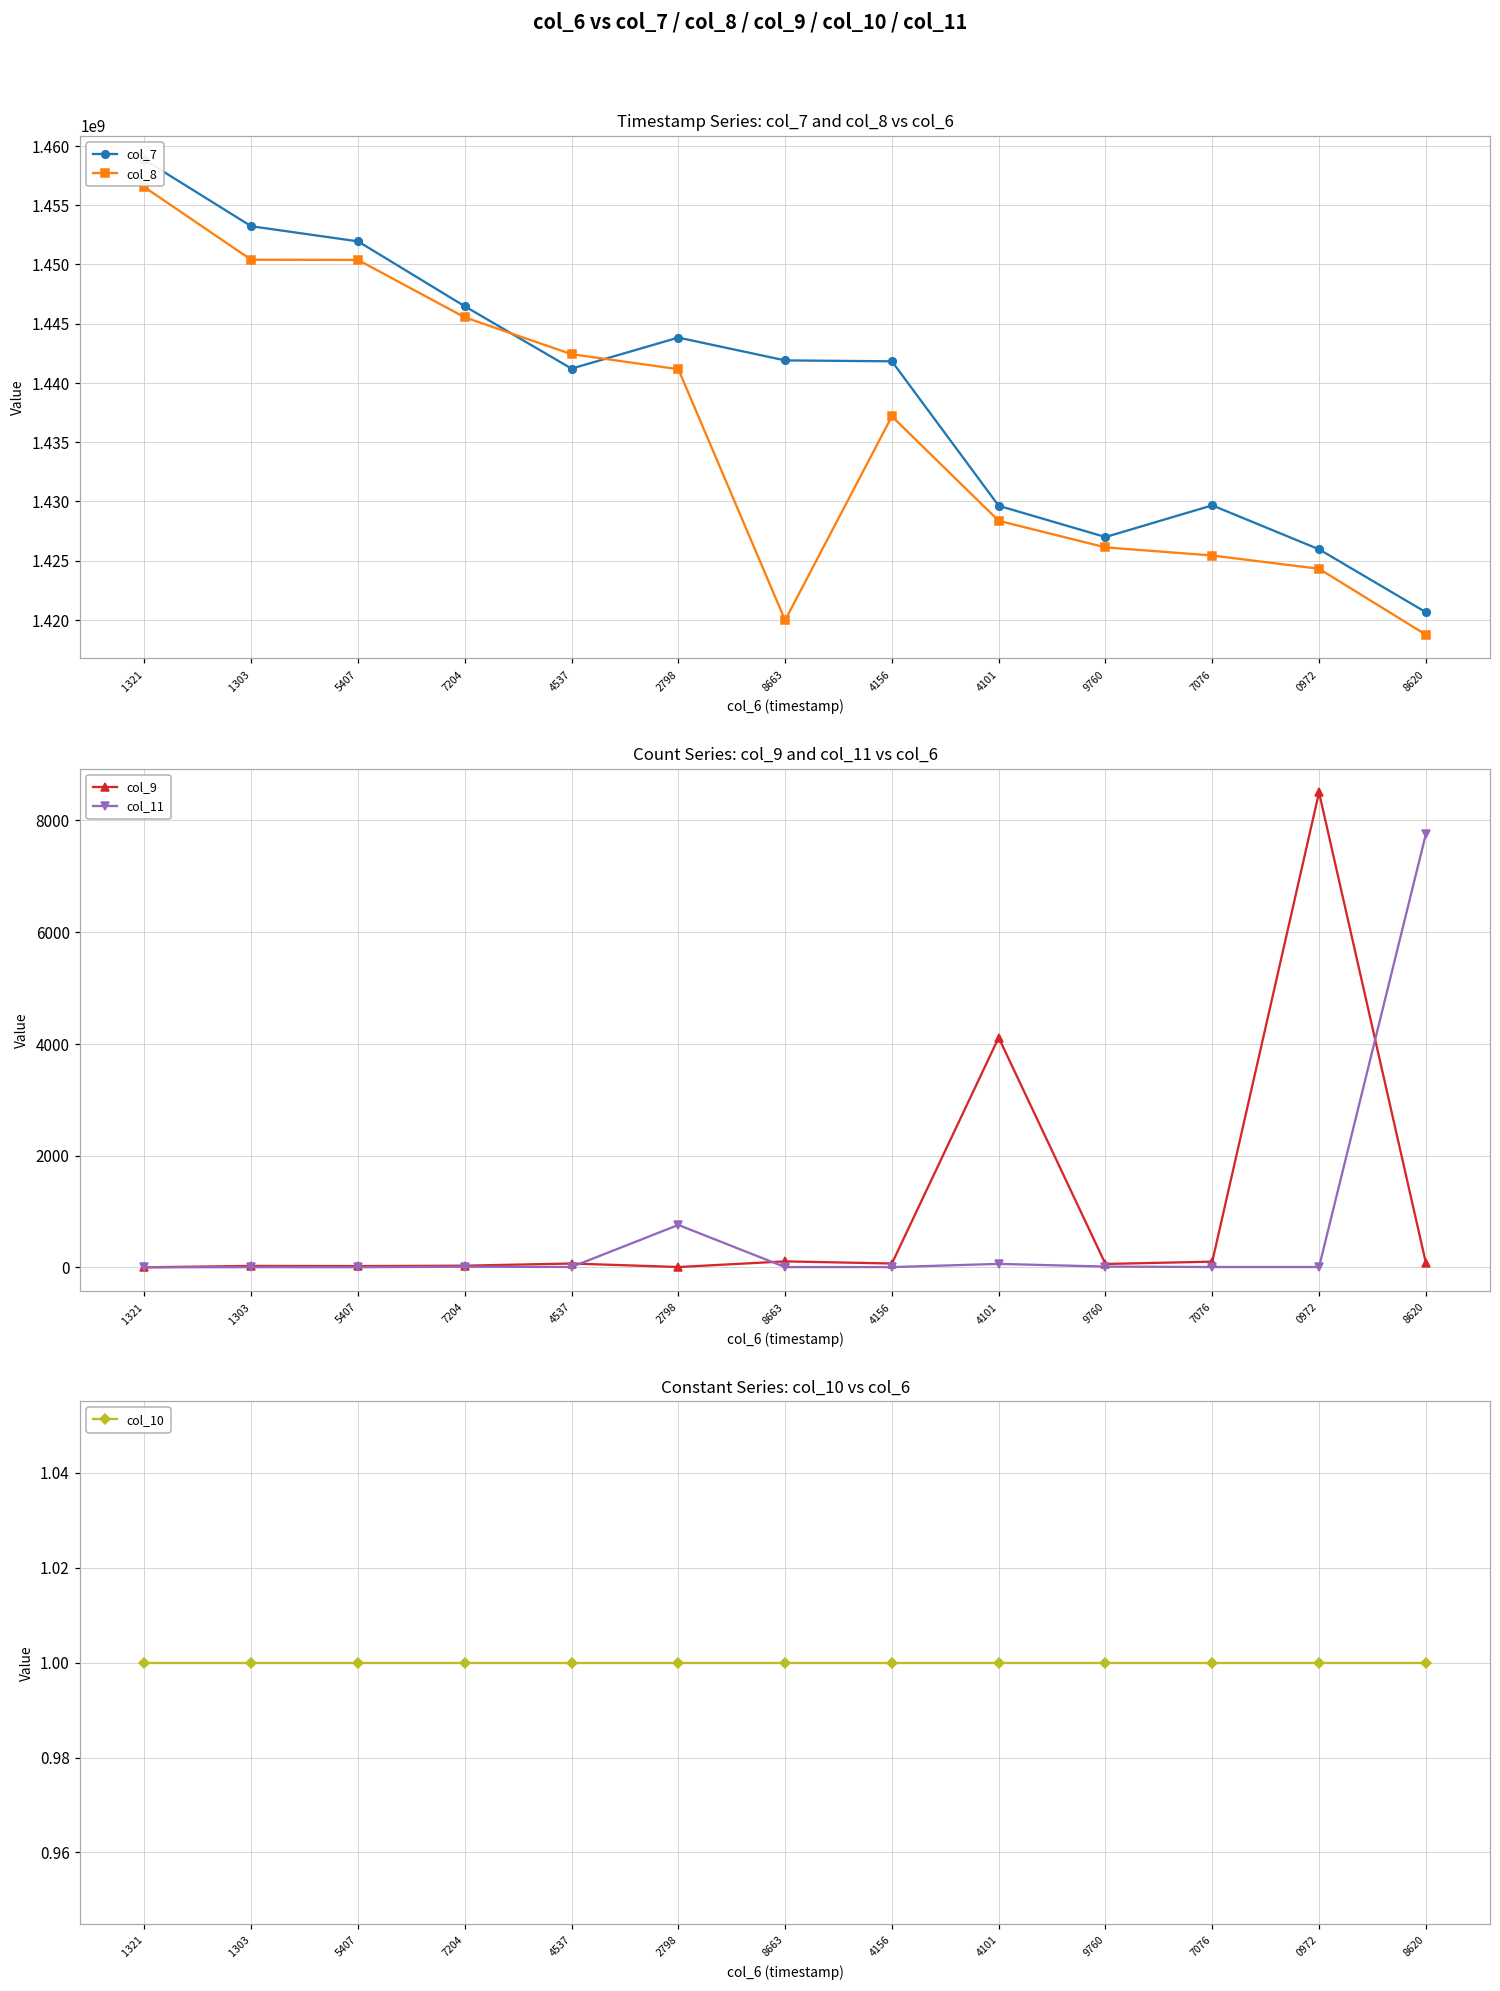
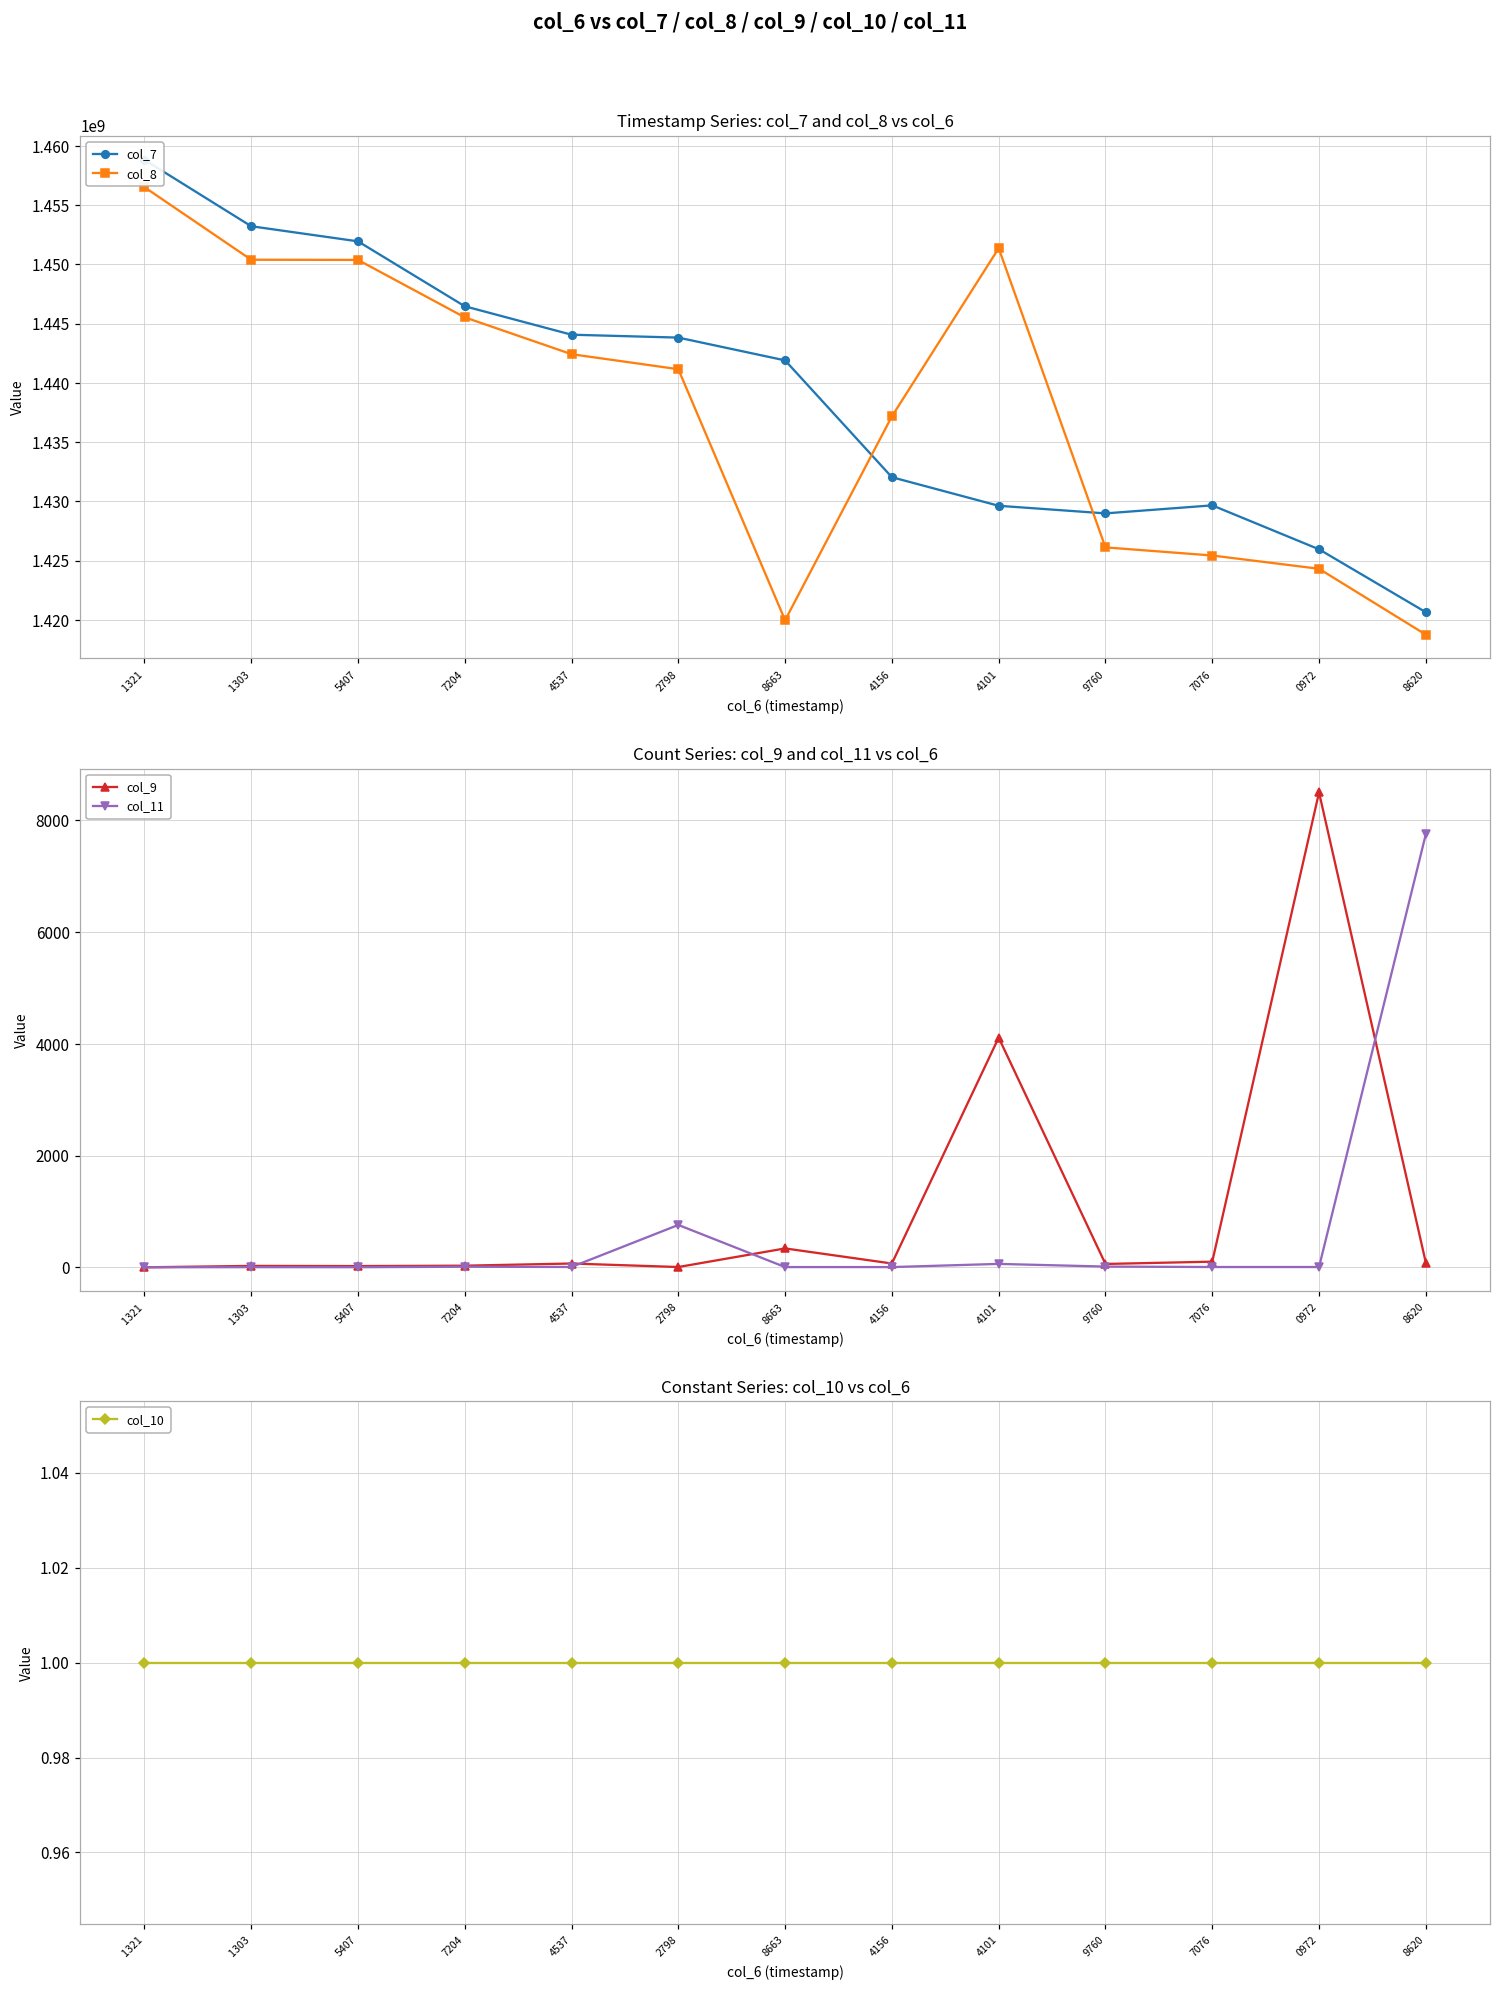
Timestamp Series: col_7 and col_8 vs col_6, col_7, 4537: 1441200000 -> 1444100000
Timestamp Series: col_7 and col_8 vs col_6, col_7, 4156: 1441800000 -> 1432000000
Timestamp Series: col_7 and col_8 vs col_6, col_8, 4101: 1428400000 -> 1451400000
Timestamp Series: col_7 and col_8 vs col_6, col_7, 9760: 1427000000 -> 1429000000
Count Series: col_9 and col_11 vs col_6, col_9, 8663: 100 -> 300
